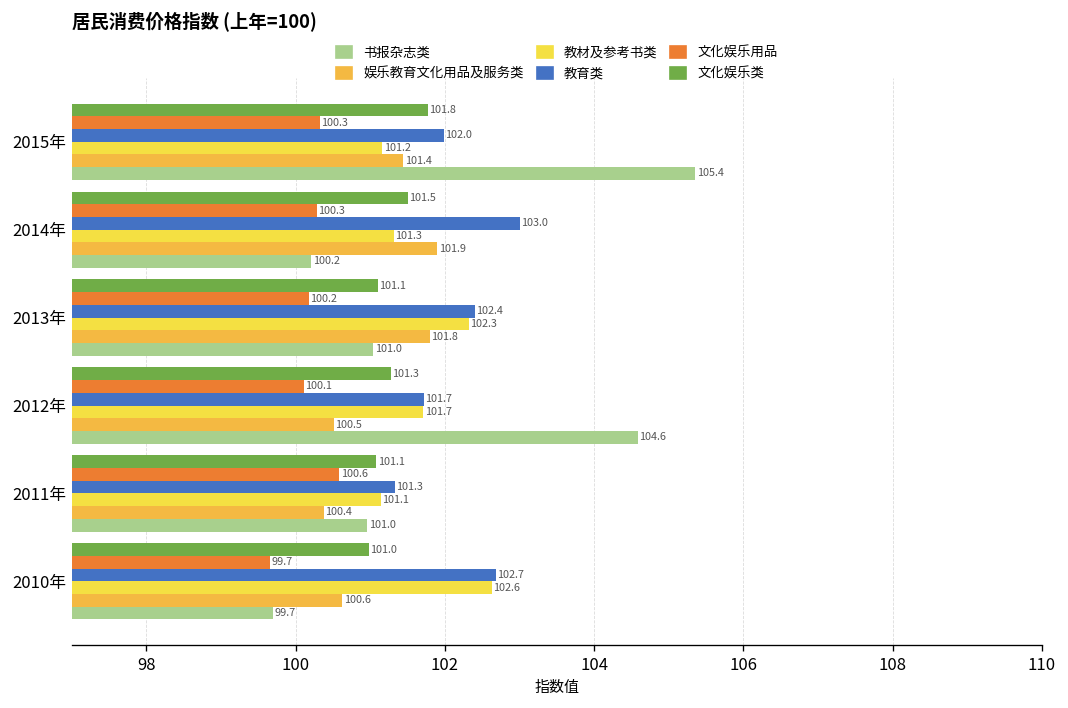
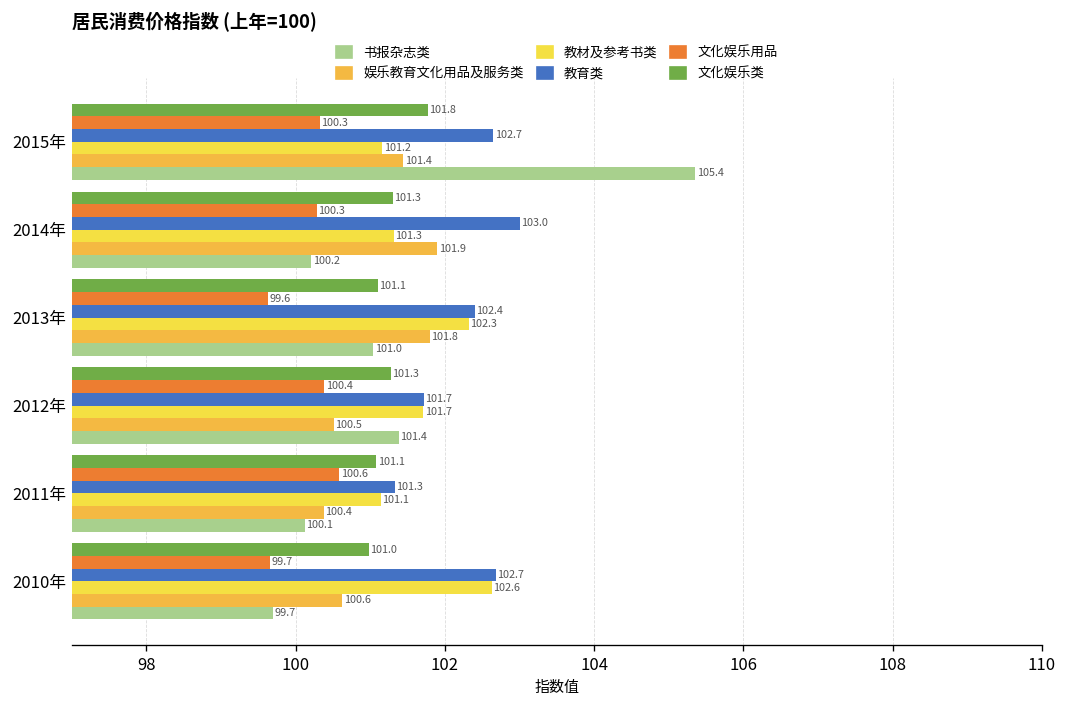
教育类, 2015年: 102.0 -> 102.7
文化娱乐类, 2014年: 101.5 -> 101.3
文化娱乐用品, 2013年: 100.2 -> 99.6
文化娱乐用品, 2012年: 100.1 -> 100.4
书报杂志类, 2012年: 104.6 -> 101.4
书报杂志类, 2011年: 101.0 -> 100.1
